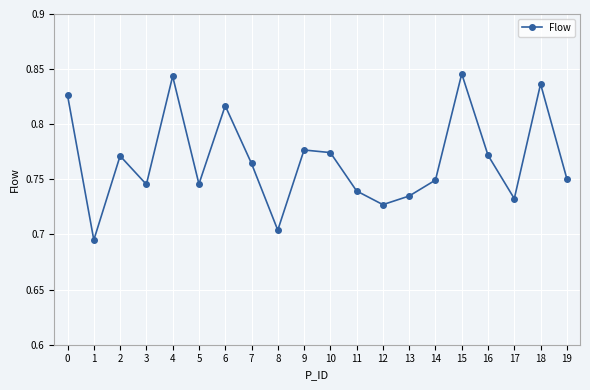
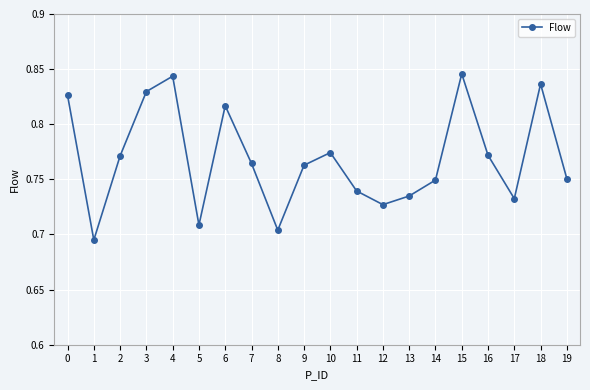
3: 0.745 -> 0.830
5: 0.746 -> 0.709
9: 0.777 -> 0.763
